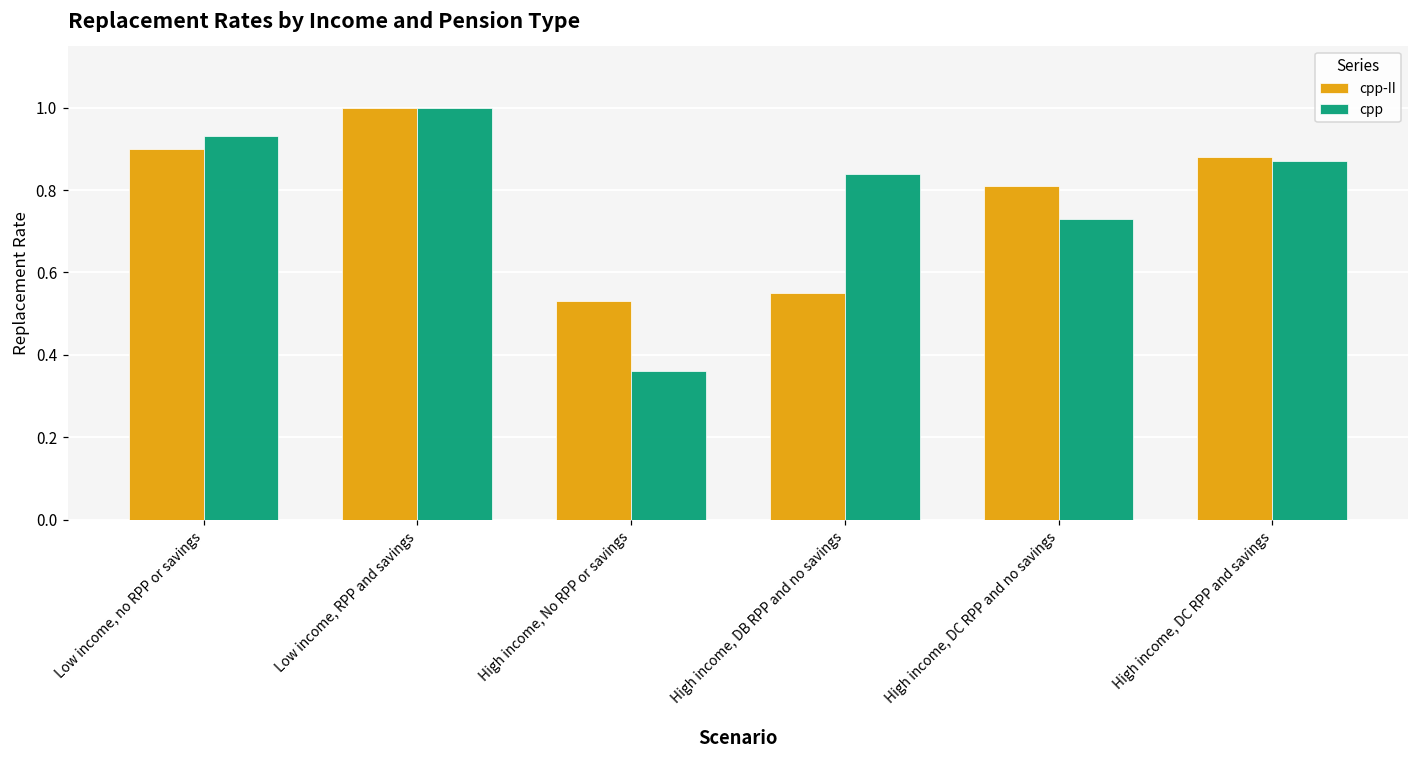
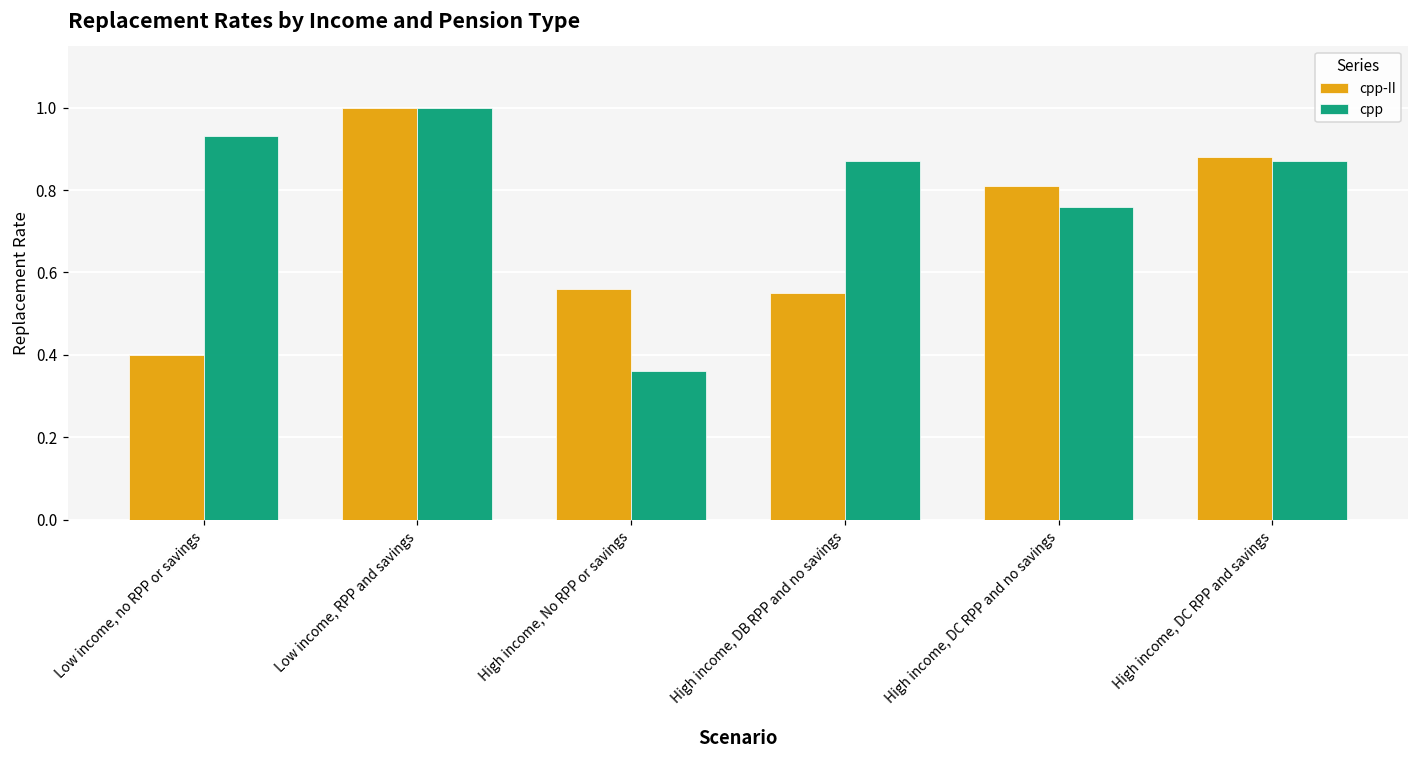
cpp-II, Low income, no RPP or savings: 0.9 -> 0.4
cpp-II, High income, No RPP or savings: 0.53 -> 0.56
cpp, High income, DB RPP and no savings: 0.84 -> 0.87
cpp, High income, DC RPP and no savings: 0.73 -> 0.76
